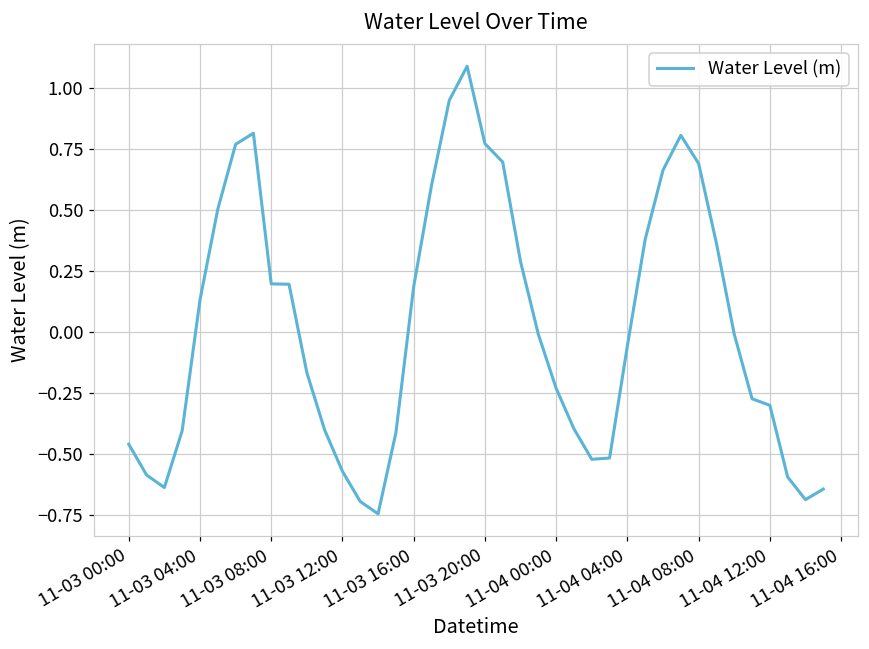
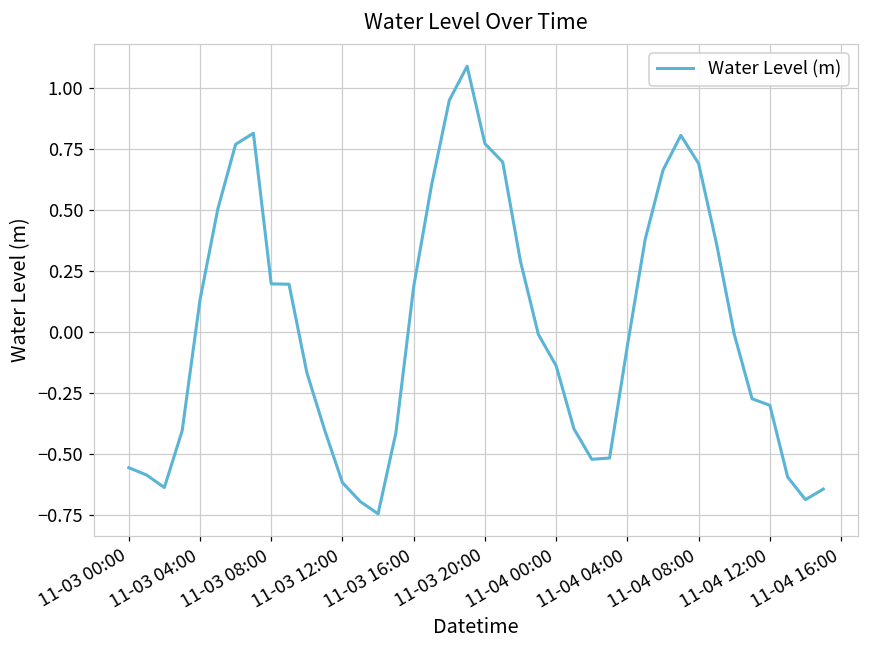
11-03 00:00: -0.46 -> -0.56
11-03 12:00: -0.57 -> -0.62
11-04 00:00: -0.23 -> -0.14
